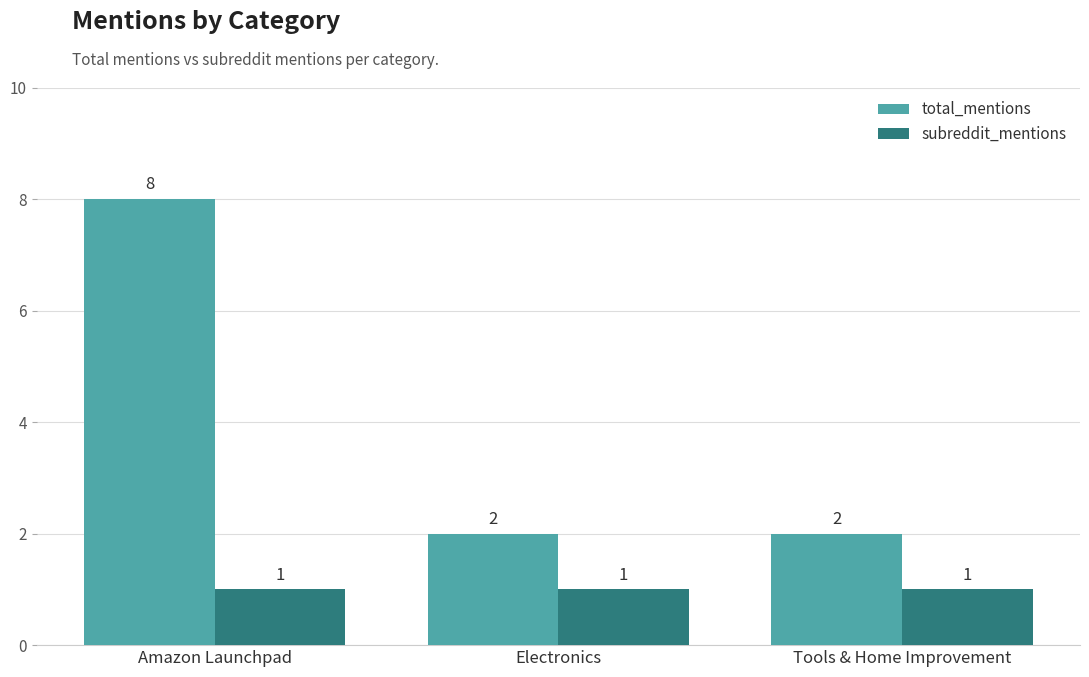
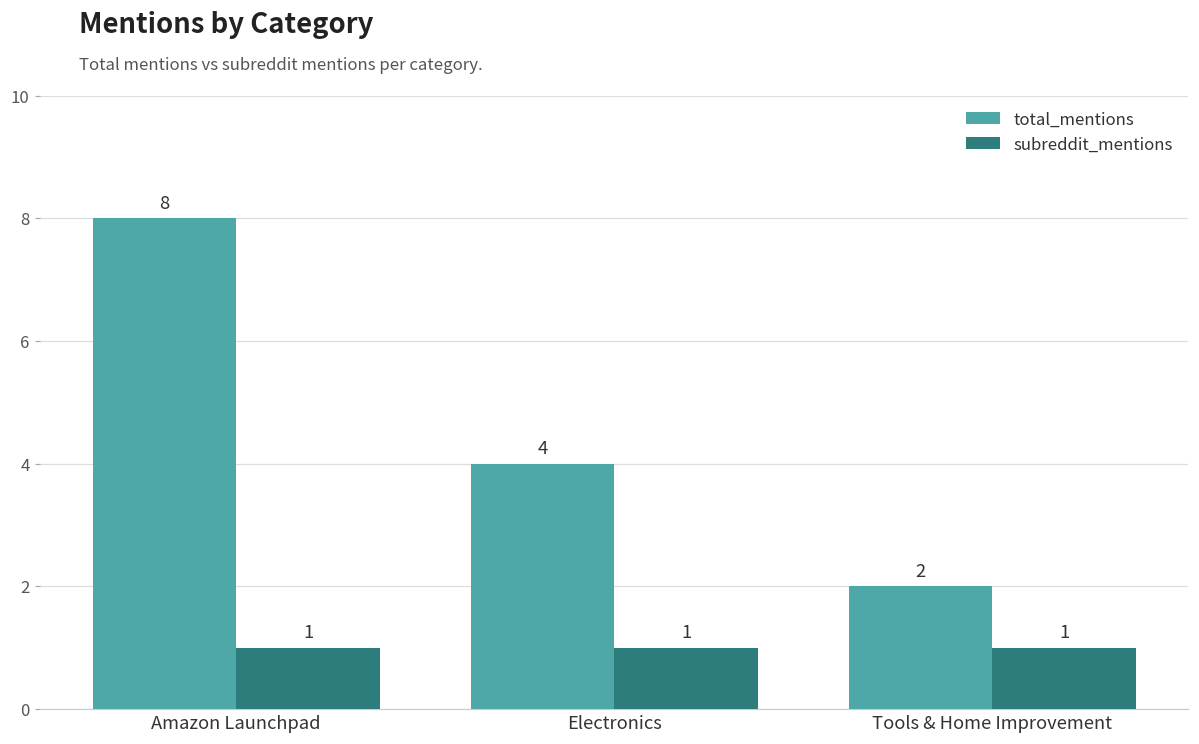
total_mentions, Electronics: 2 -> 4
